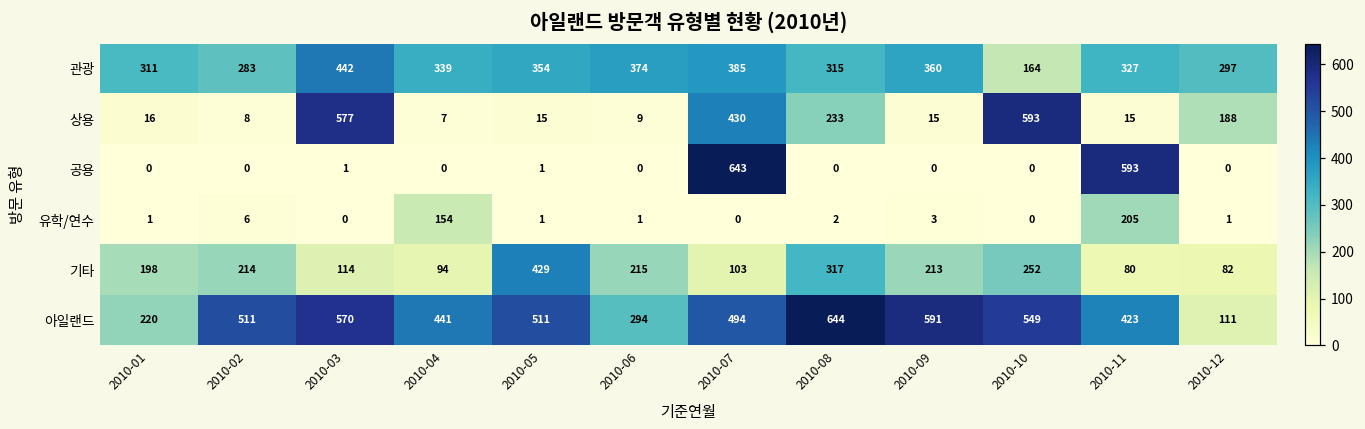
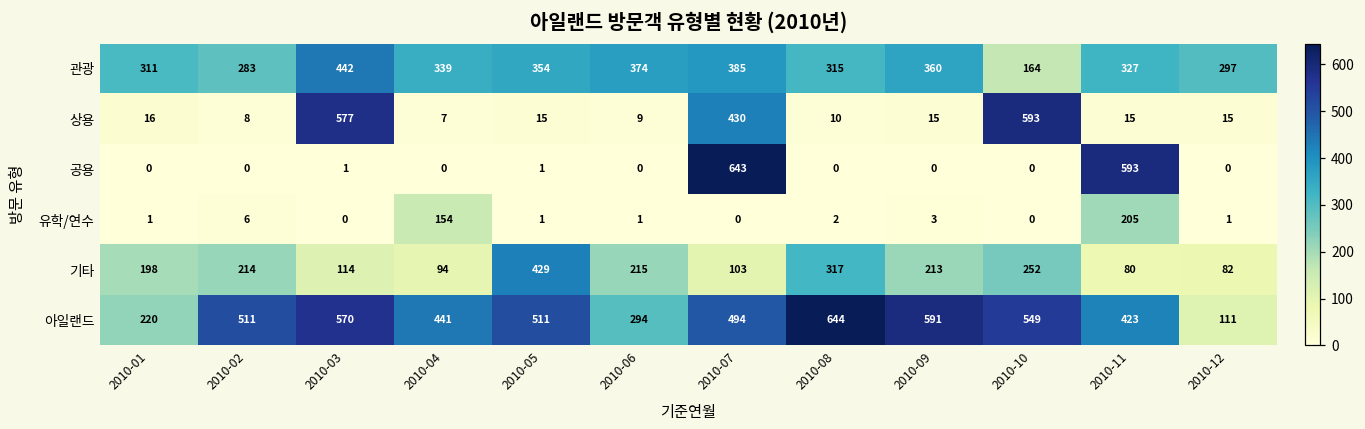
상용, 2010-08: 233 -> 10
상용, 2010-12: 188 -> 15
